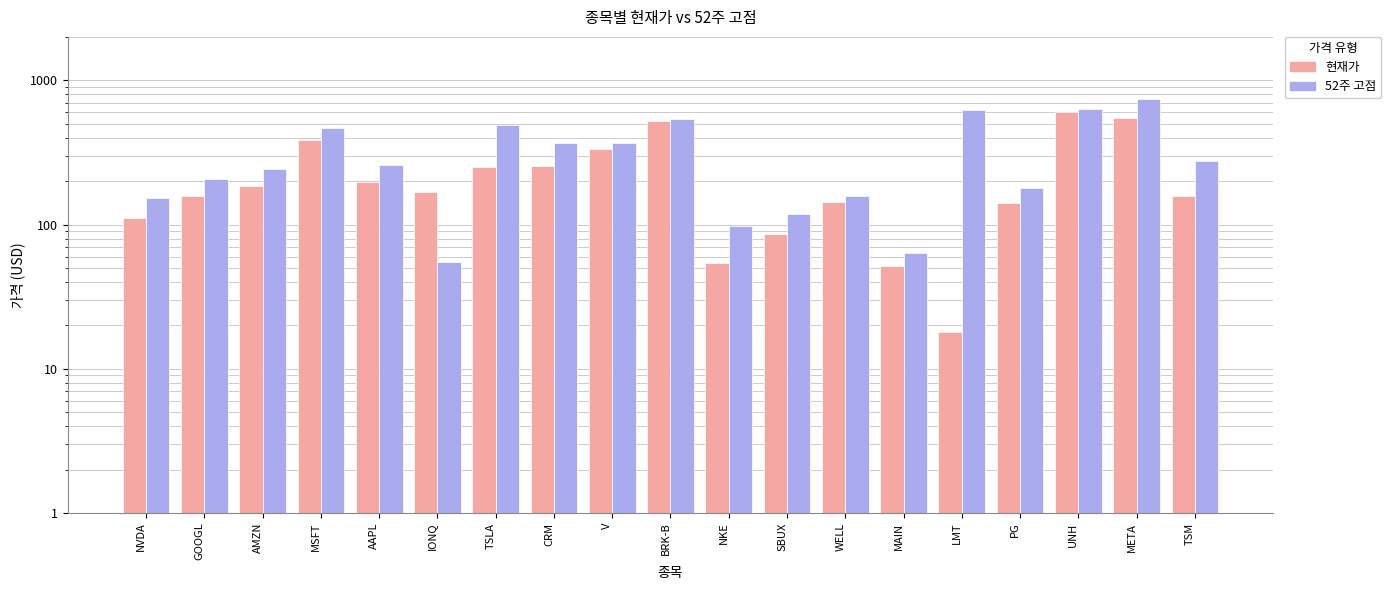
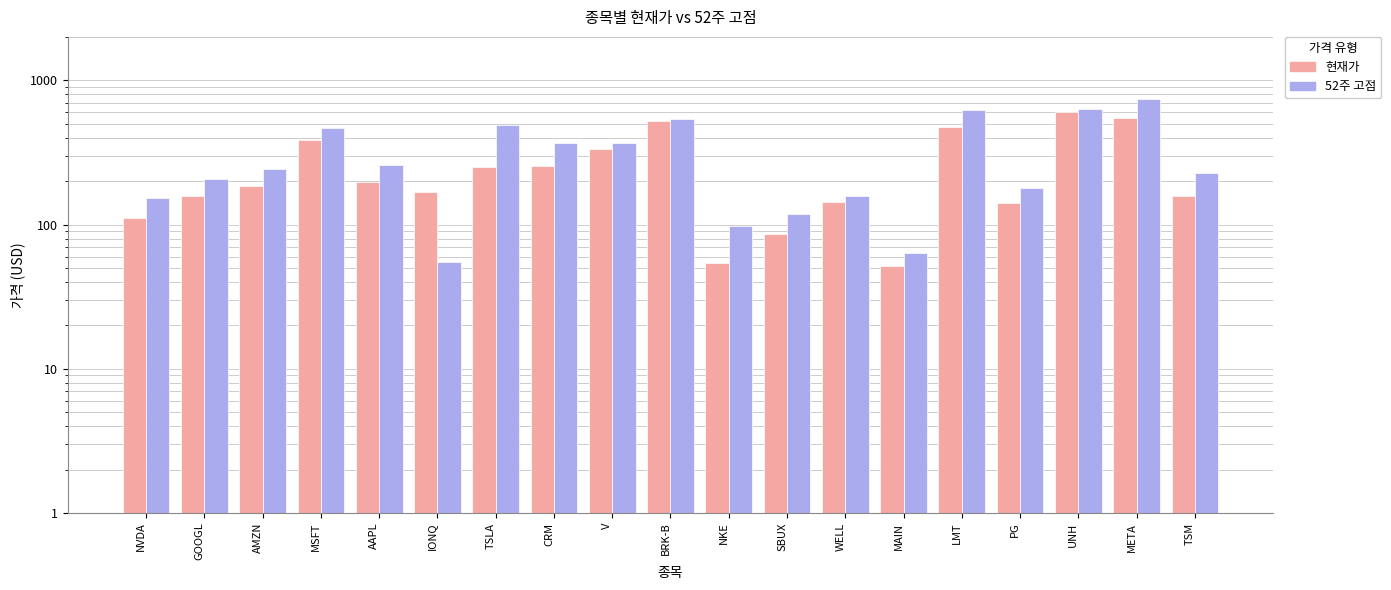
현재가, LMT: 18 -> 470
52주 고점, TSM: 270 -> 230
